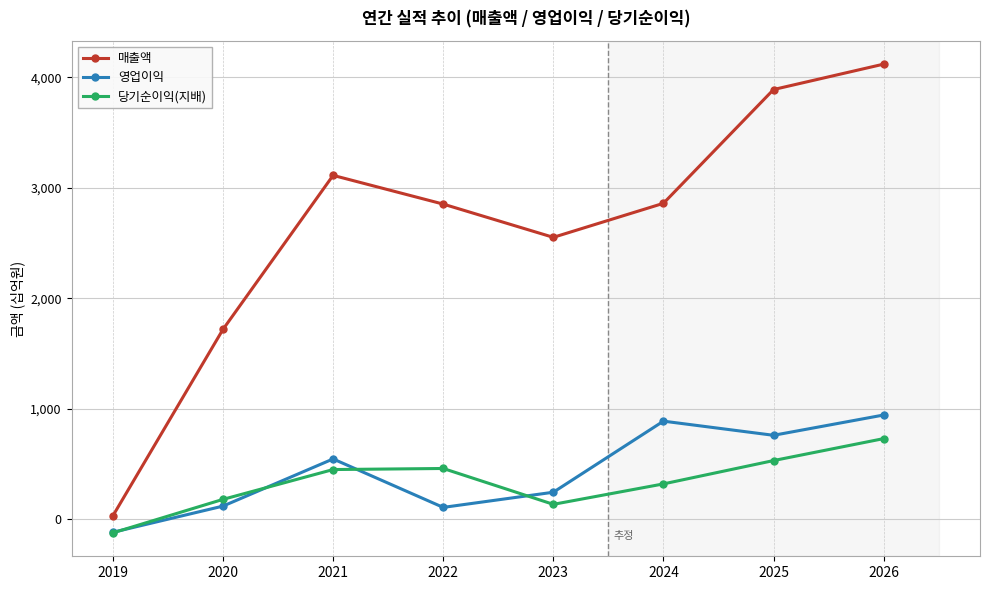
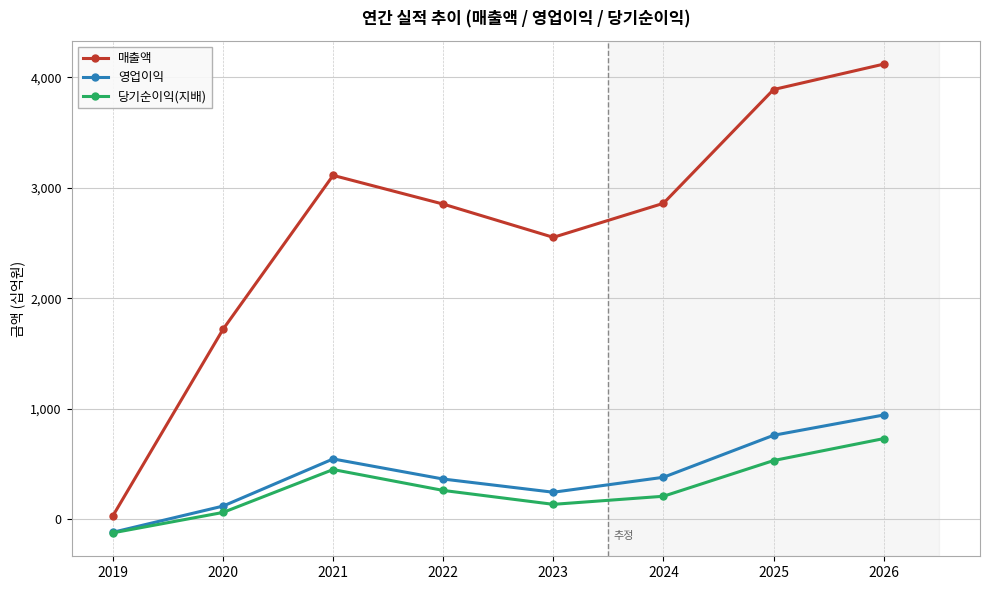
당기순이익(지배), 2020: 180 -> 60
영업이익, 2022: 110 -> 360
당기순이익(지배), 2022: 460 -> 260
영업이익, 2024: 890 -> 380
당기순이익(지배), 2024: 320 -> 210
